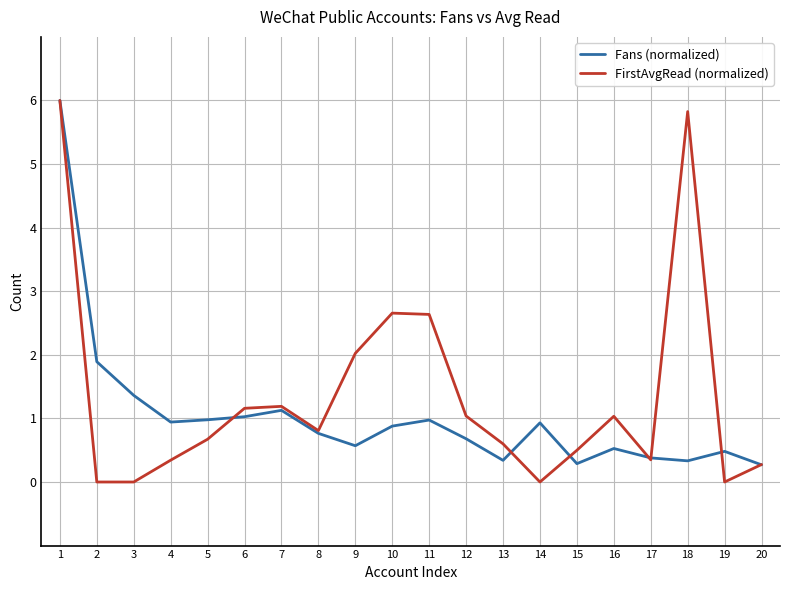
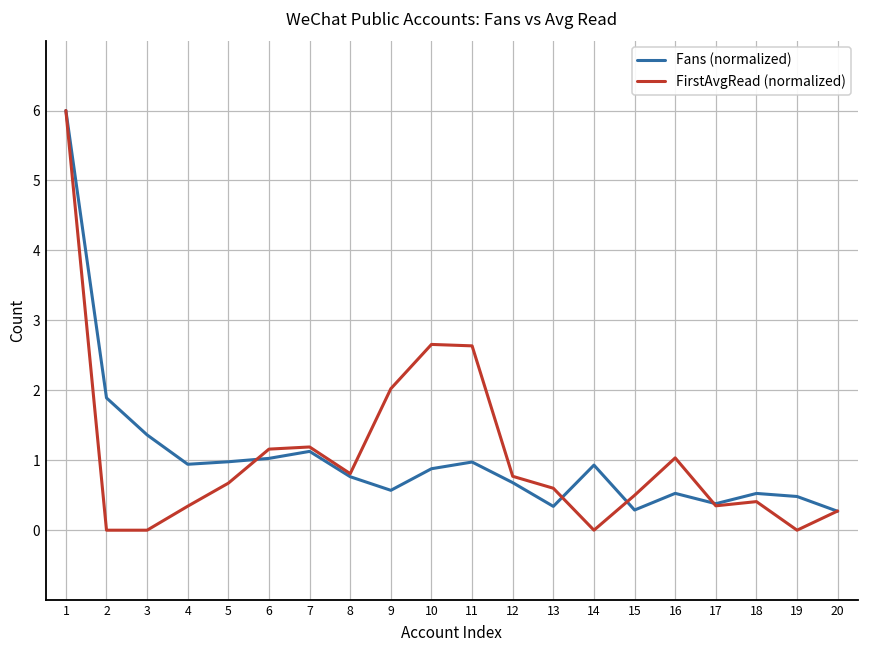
FirstAvgRead (normalized), 12: 1.0 -> 0.8
Fans (normalized), 18: 0.3 -> 0.5
FirstAvgRead (normalized), 18: 5.8 -> 0.4
